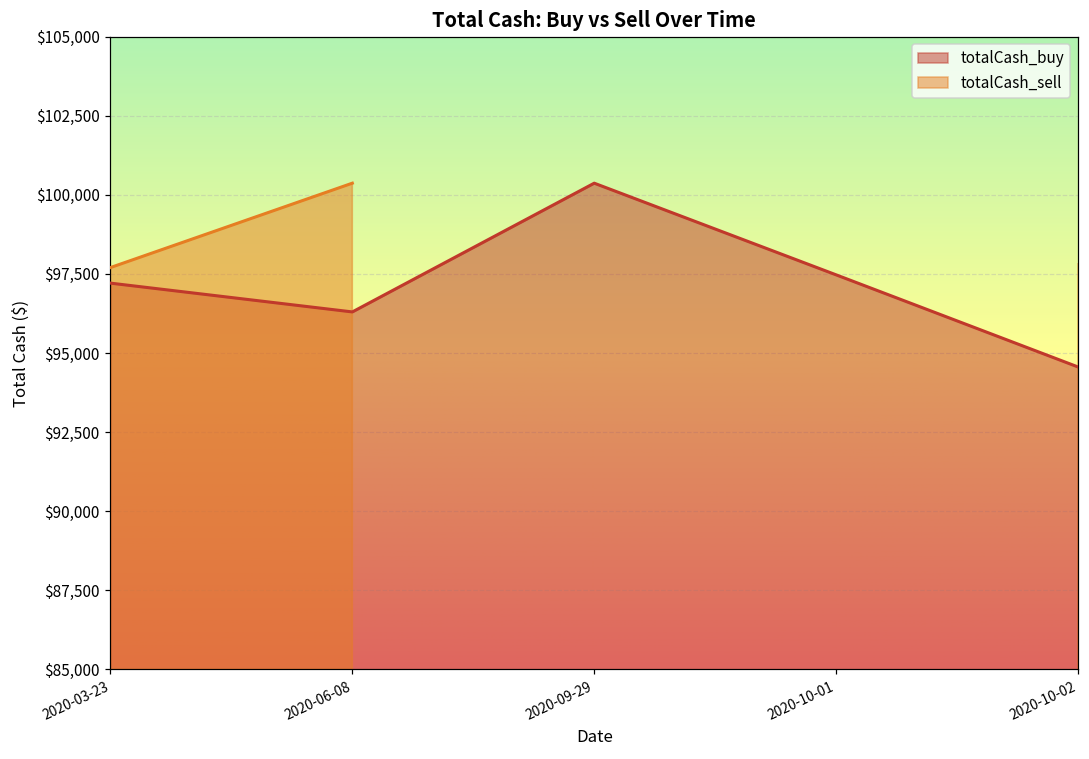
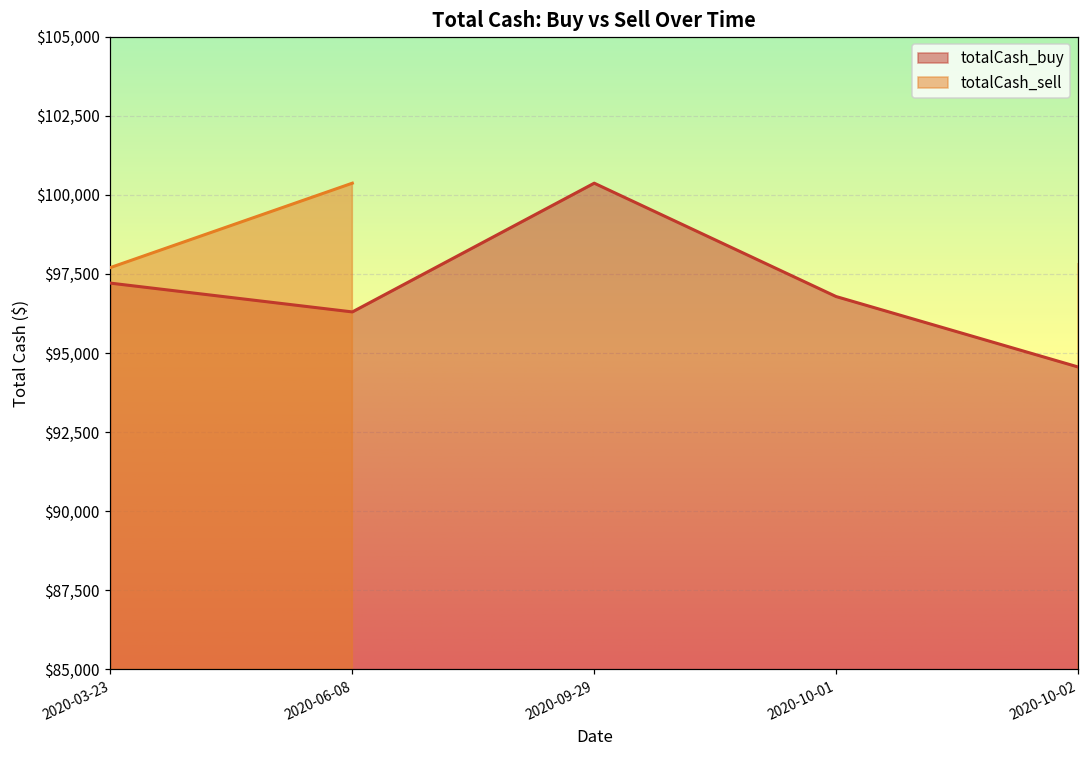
totalCash_buy, 2020-10-01: $97,500 -> $96,800
